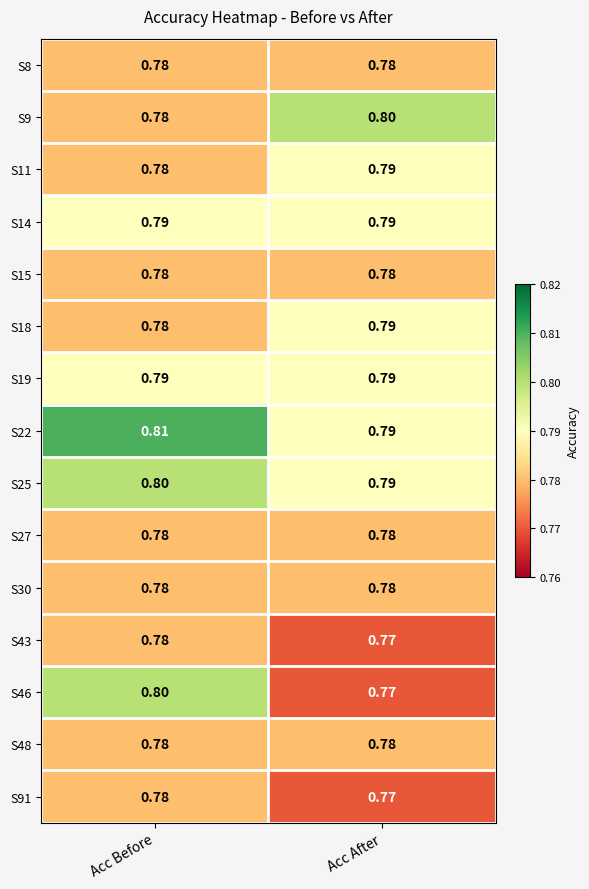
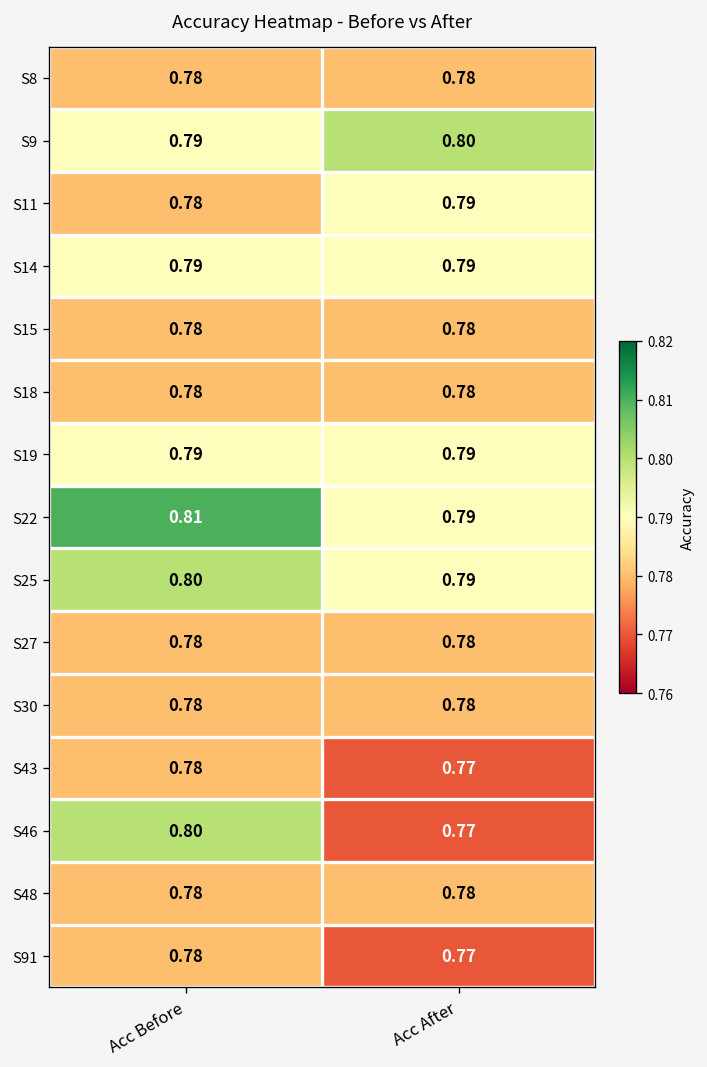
S9, Acc Before: 0.78 -> 0.79
S18, Acc After: 0.79 -> 0.78
